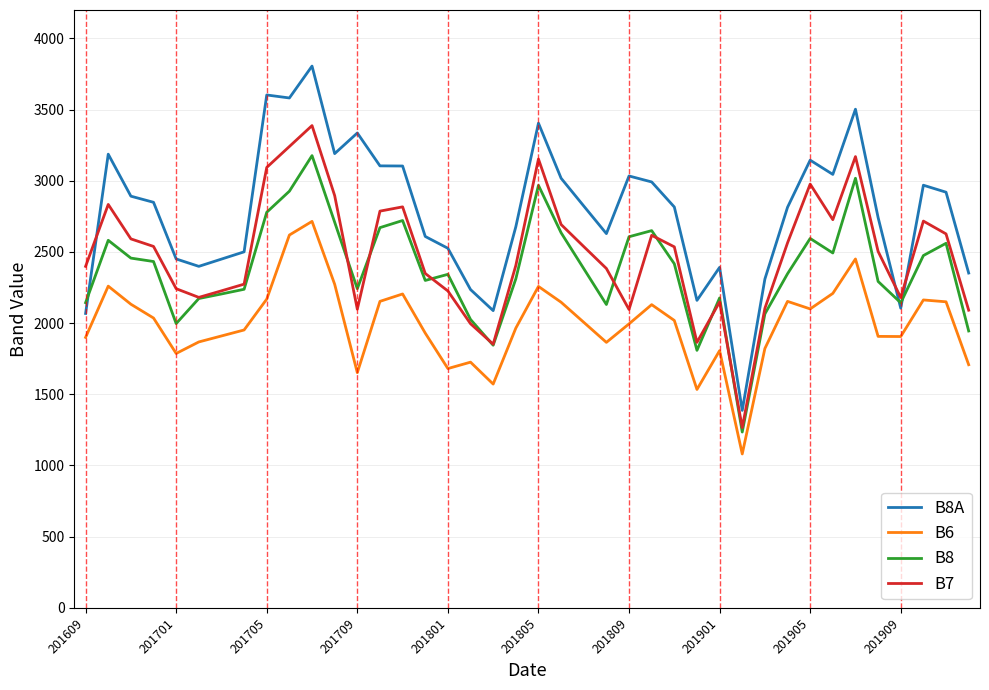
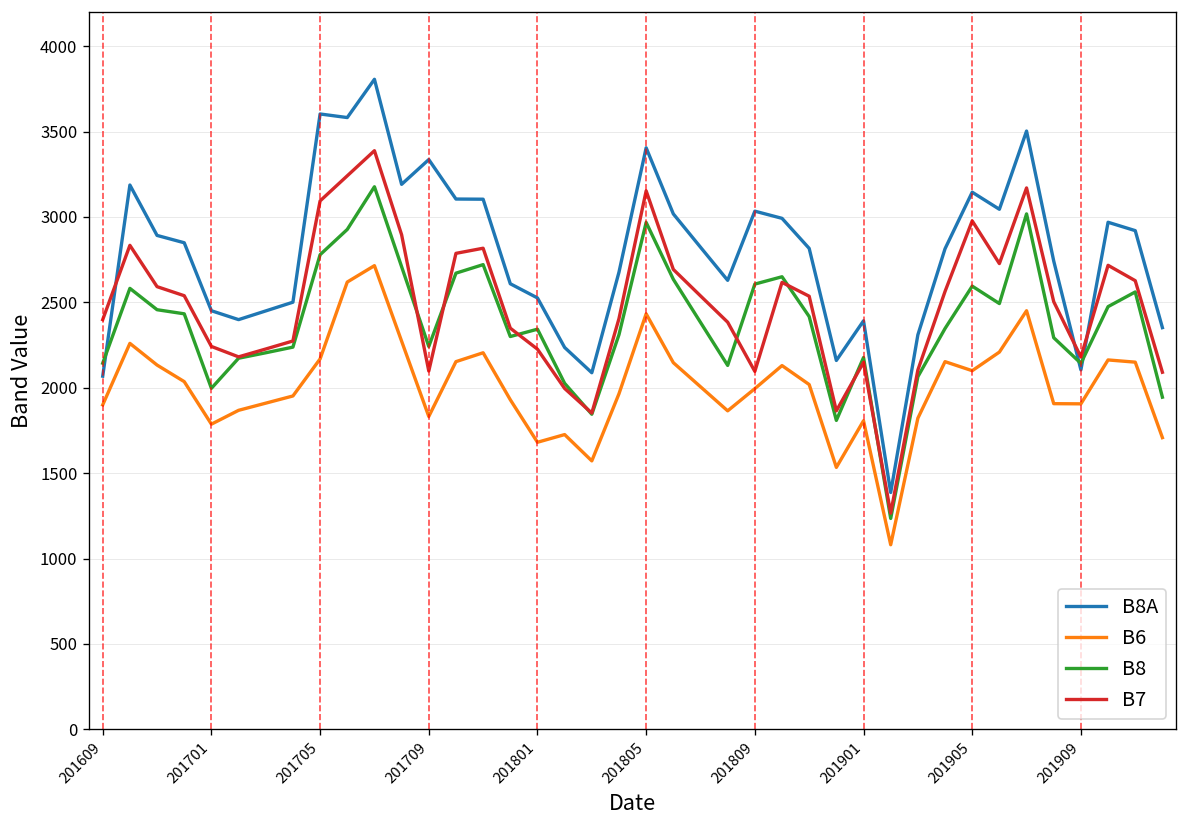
B6, 201709: 1650 -> 1830
B6, 201805: 2260 -> 2430
